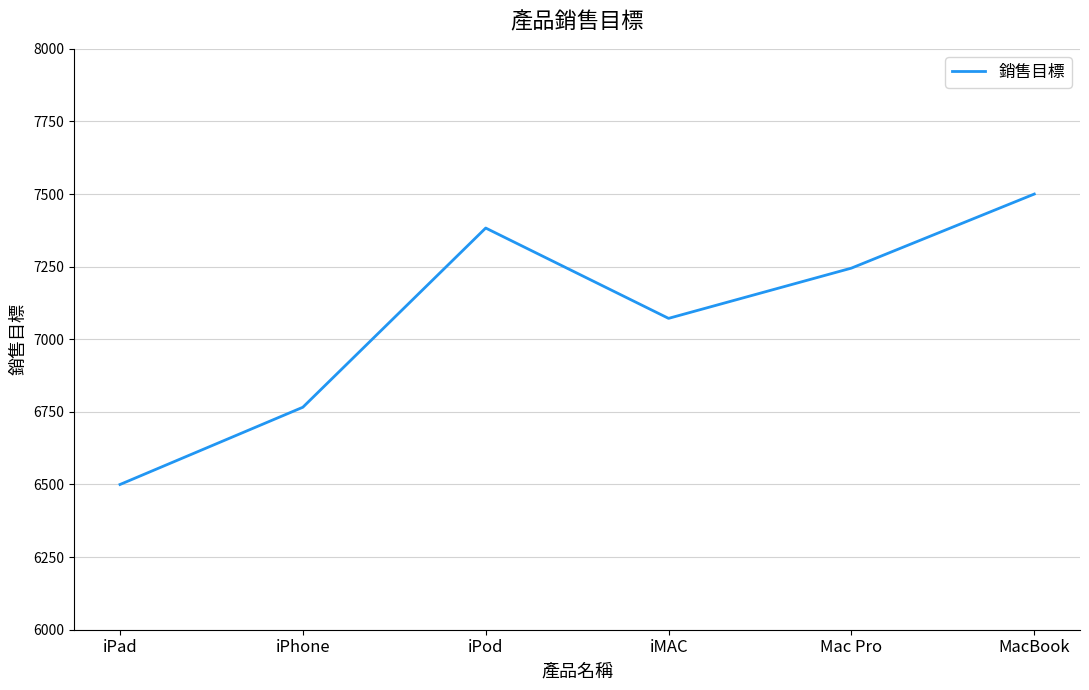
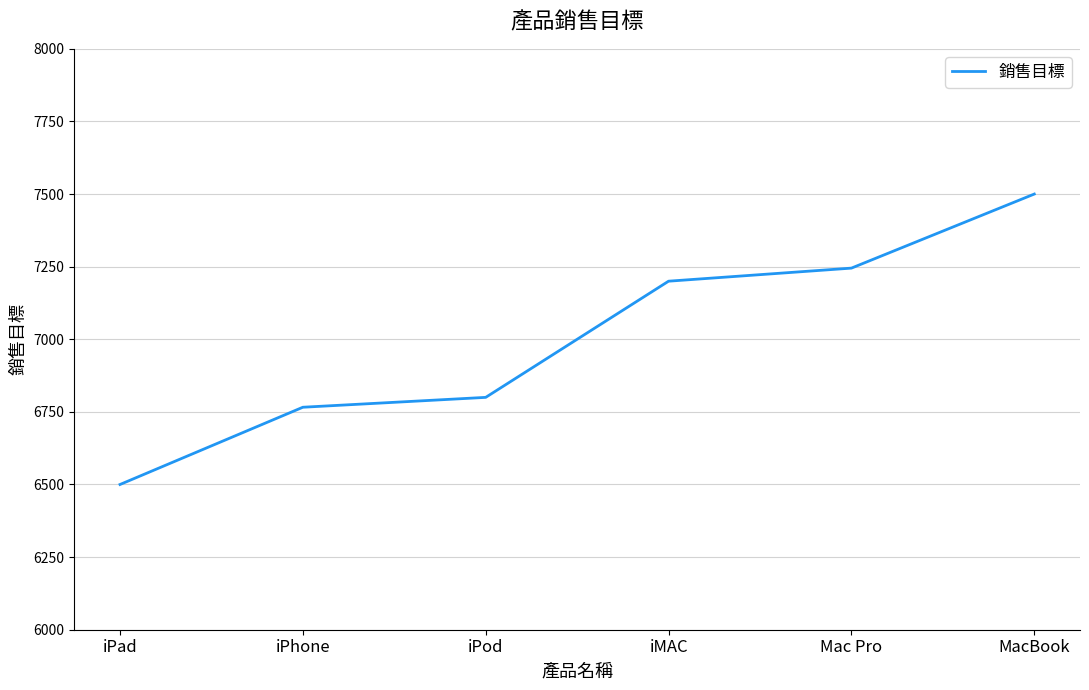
iPod: 7380 -> 6800
iMAC: 7070 -> 7200
